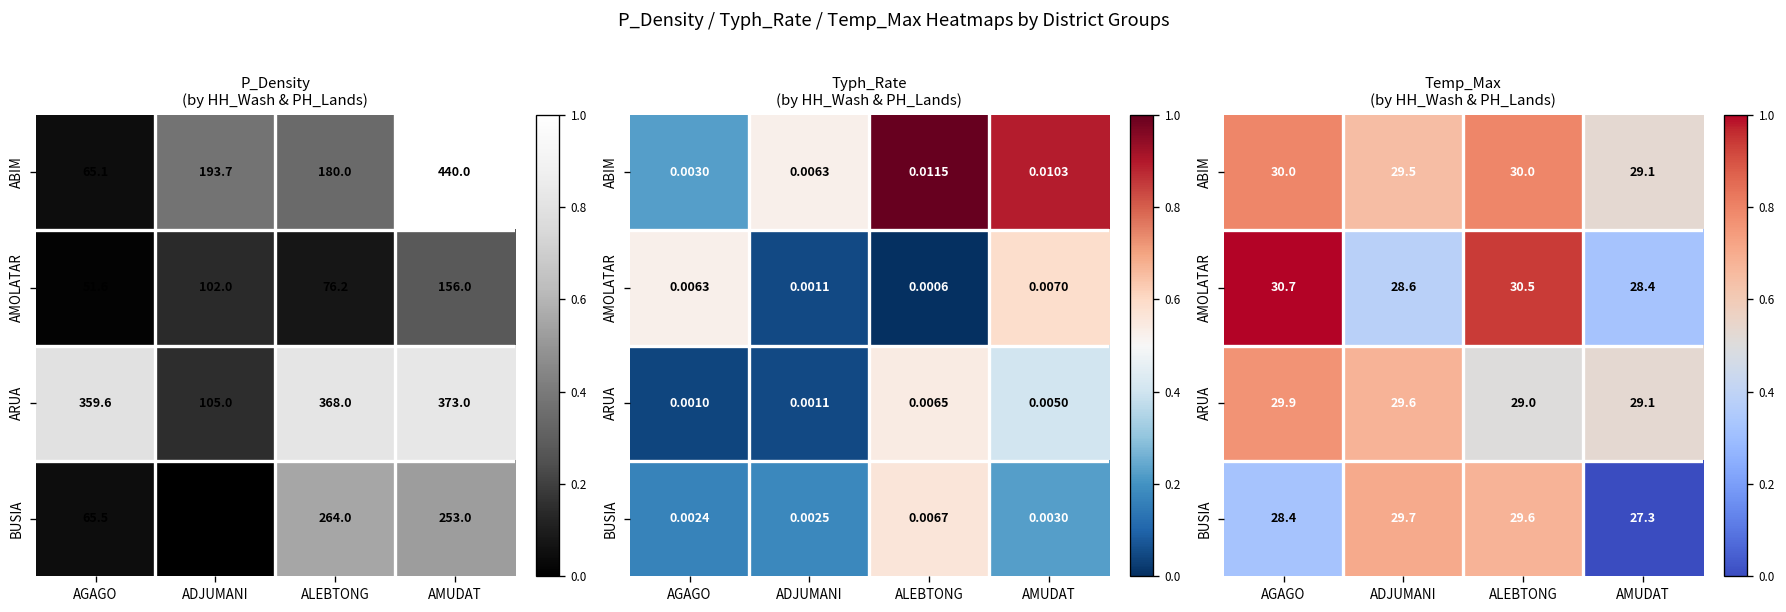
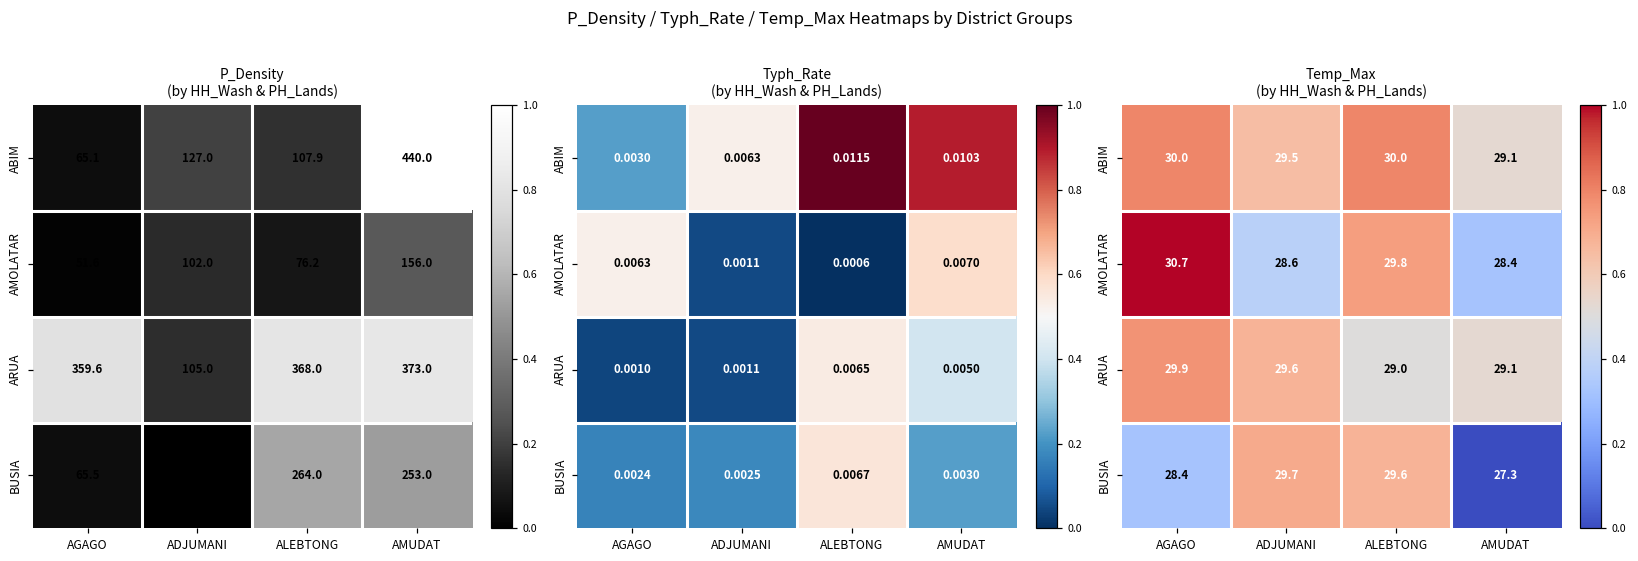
P_Density (by HH_Wash & PH_Lands), ABIM, ADJUMANI: 193.7 -> 127.0
P_Density (by HH_Wash & PH_Lands), ABIM, ALEBTONG: 180.0 -> 107.9
Temp_Max (by HH_Wash & PH_Lands), AMOLATAR, ALEBTONG: 30.5 -> 29.8
